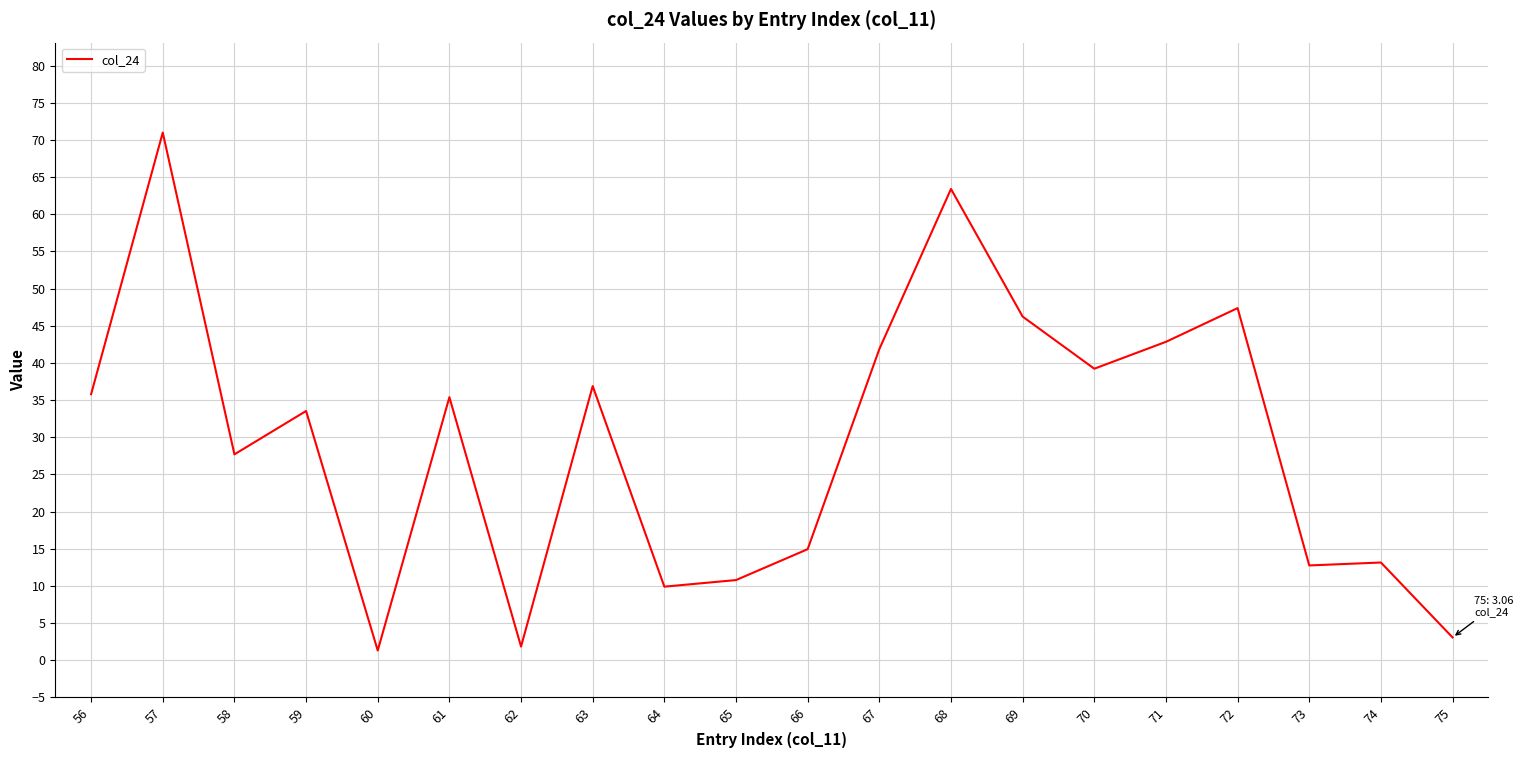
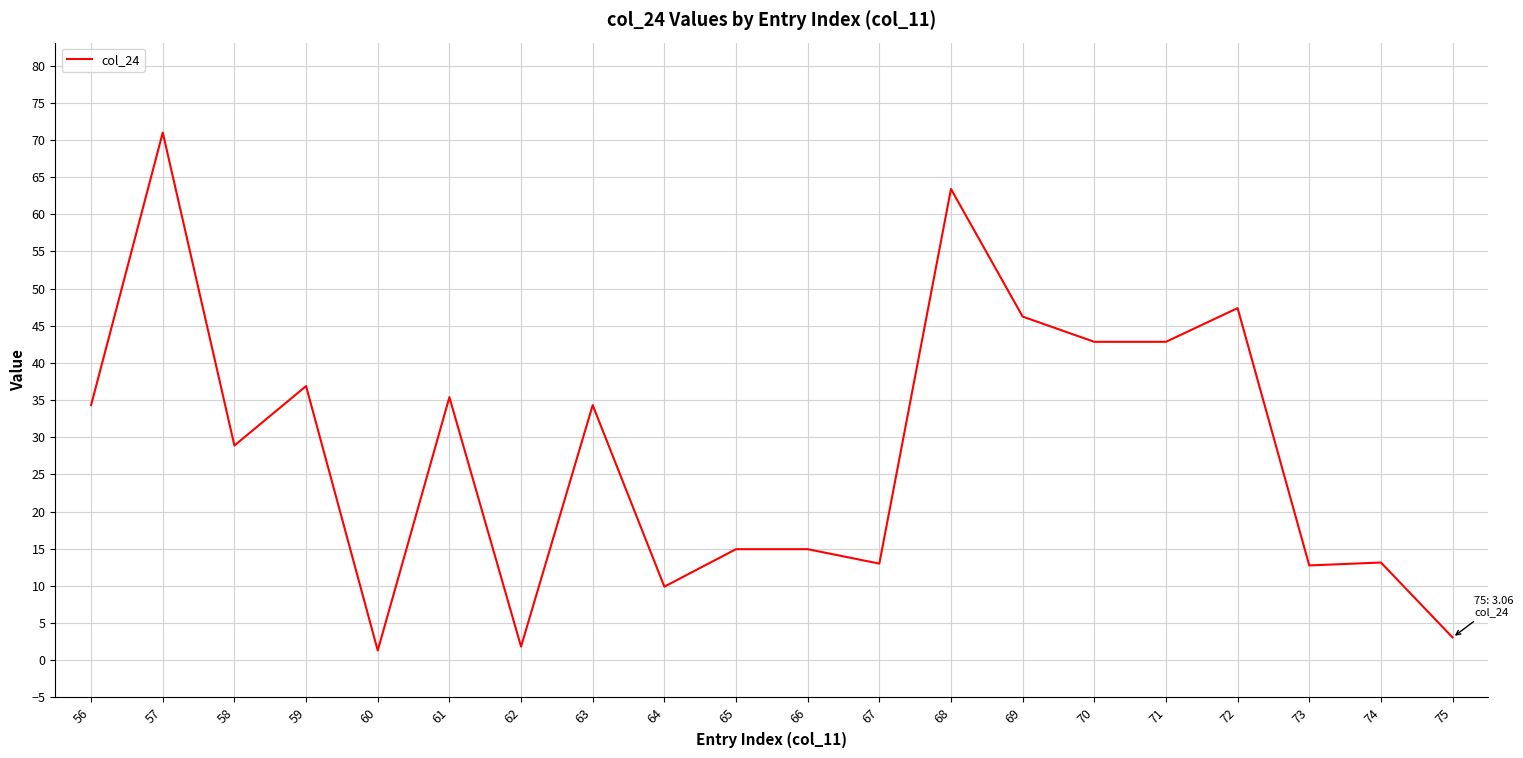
56: 36 -> 34
58: 28 -> 29
59: 34 -> 37
63: 37 -> 34
65: 11 -> 15
67: 42 -> 13
70: 39 -> 43
